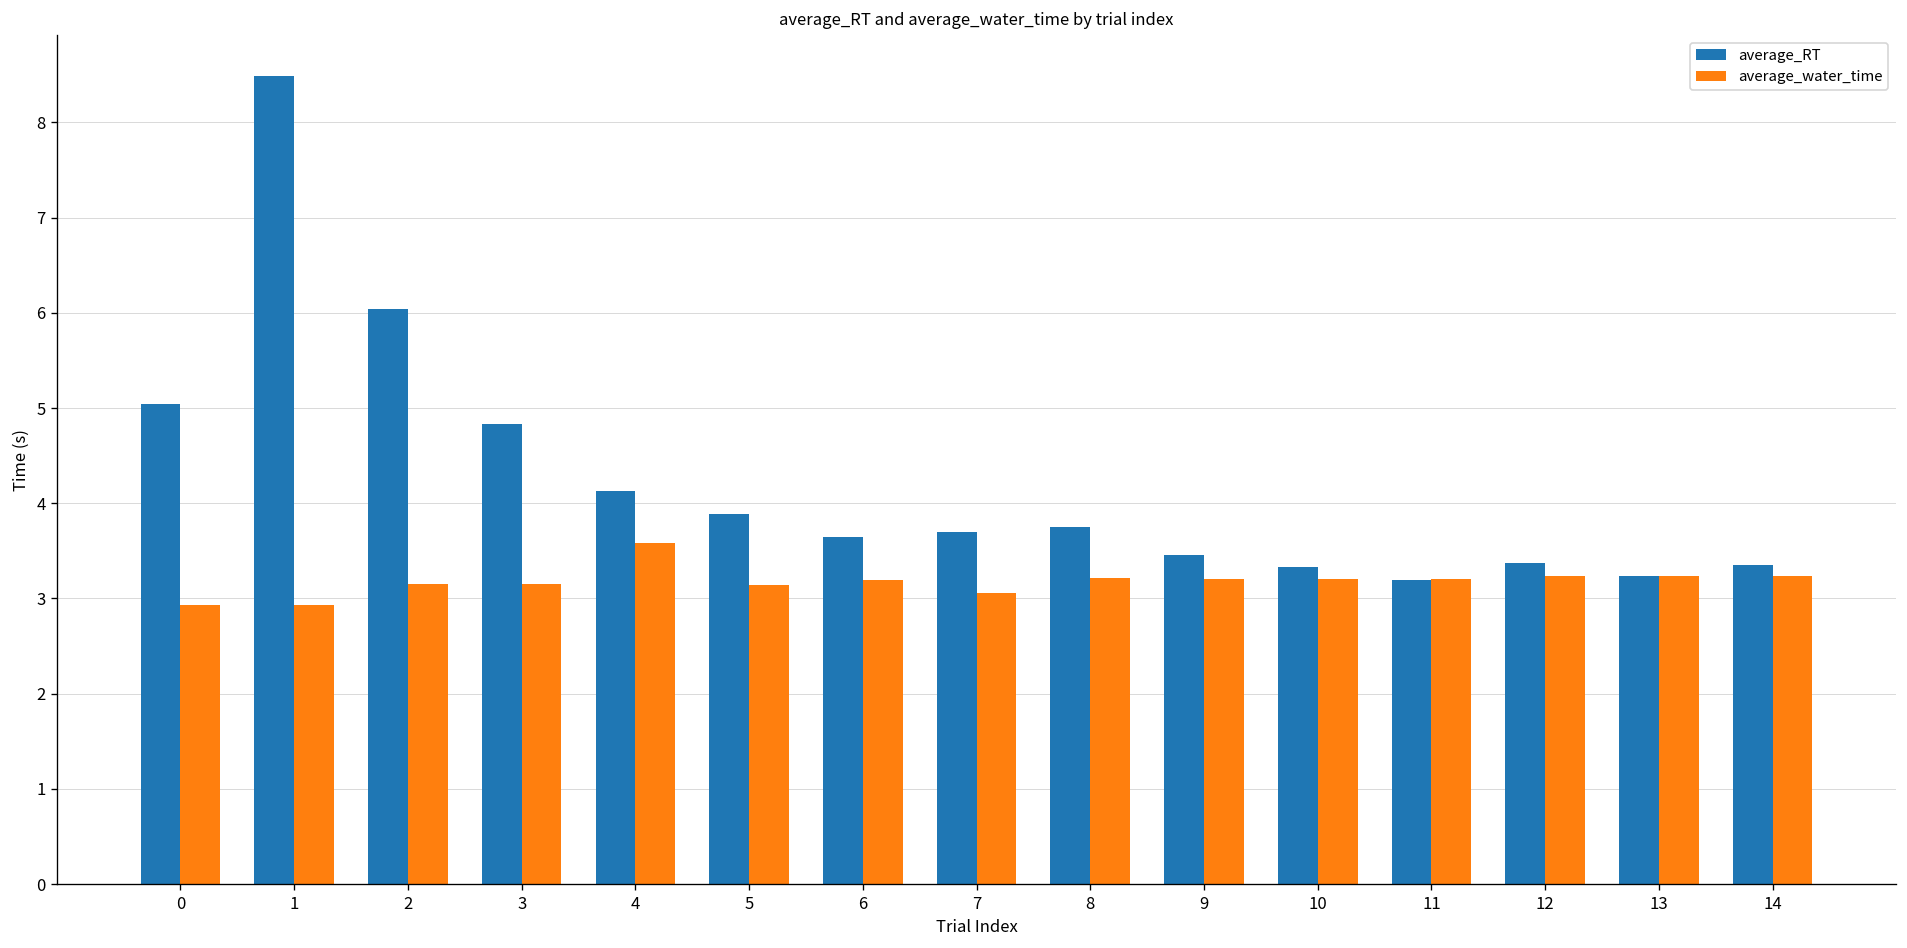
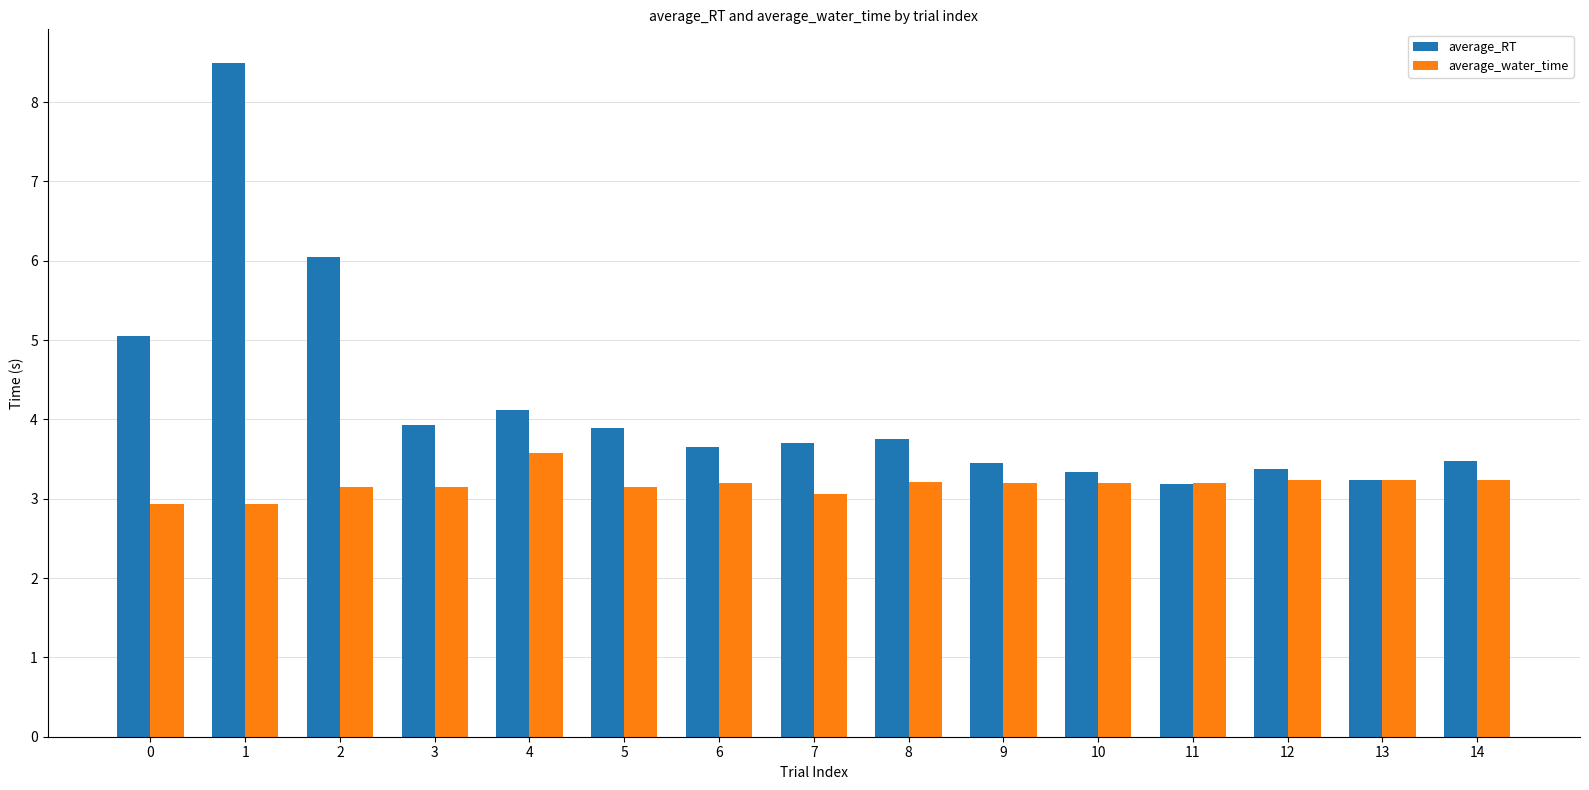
average_RT, 3: 4.8 -> 3.9
average_RT, 14: 3.4 -> 3.5
